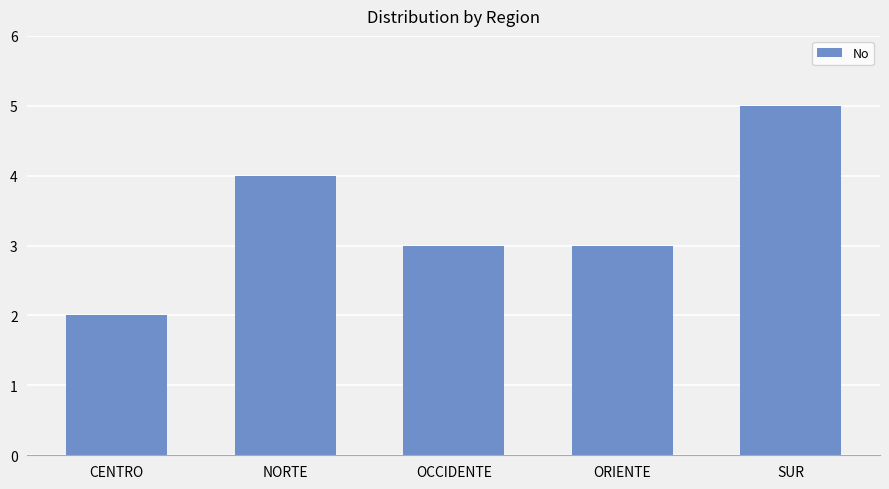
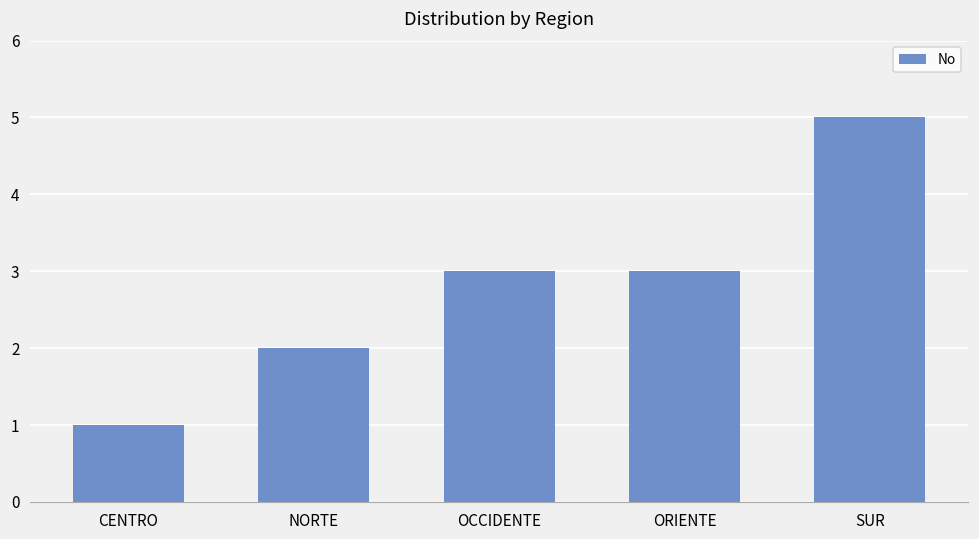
CENTRO: 2 -> 1
NORTE: 4 -> 2
